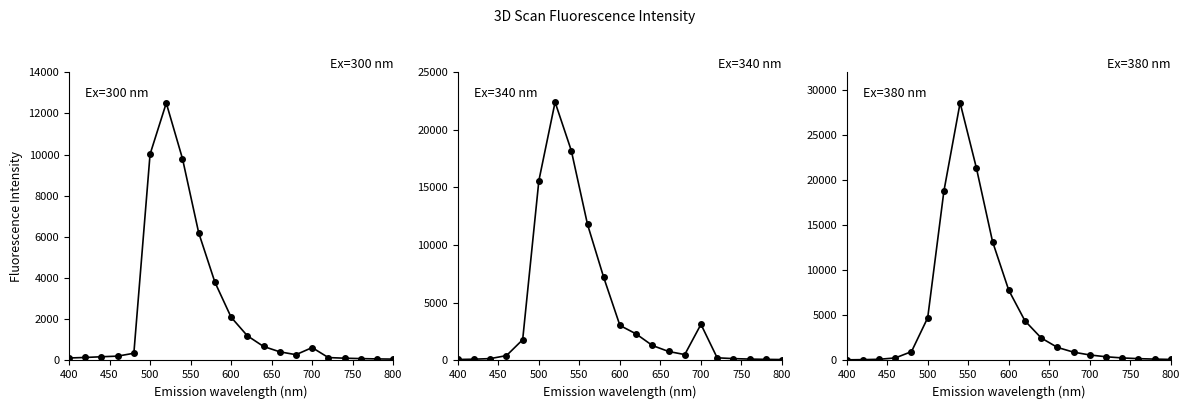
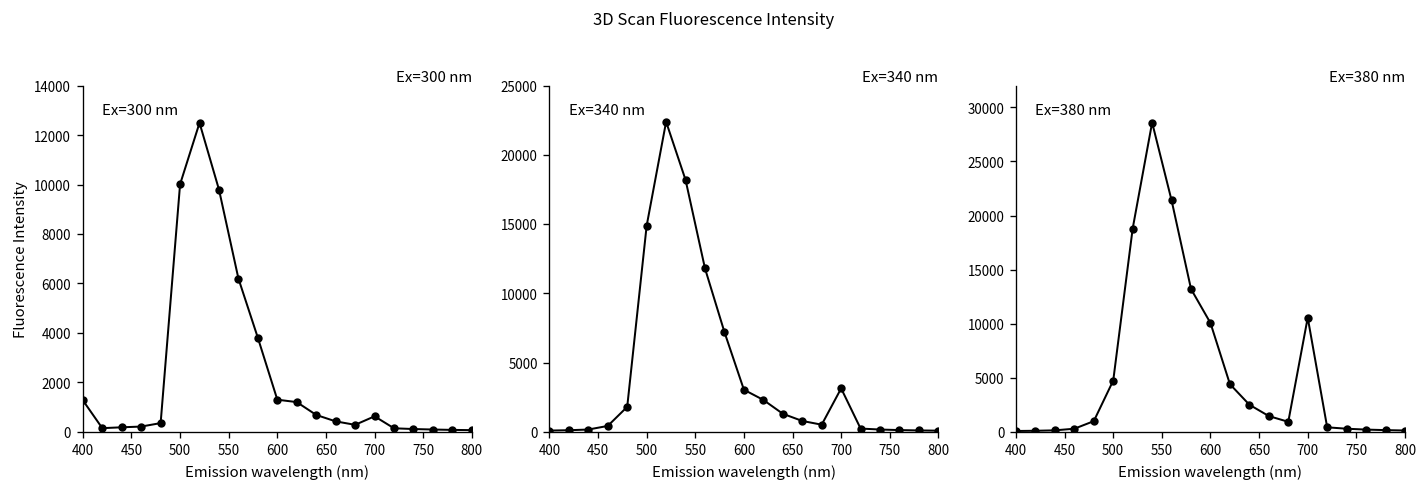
Ex=300 nm, 400: 100 -> 1300
Ex=300 nm, 600: 2100 -> 1300
Ex=340 nm, 500: 15600 -> 14900
Ex=380 nm, 600: 8000 -> 10000
Ex=380 nm, 700: 1000 -> 11000
